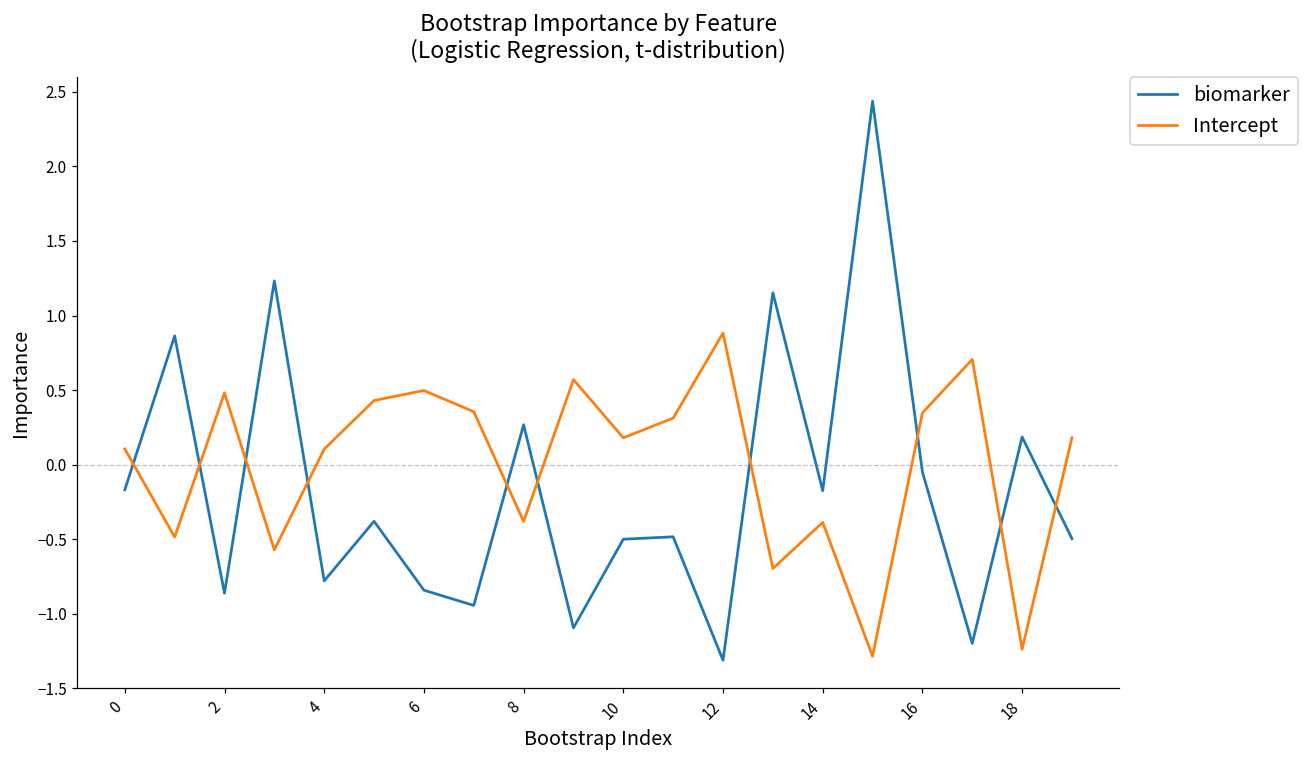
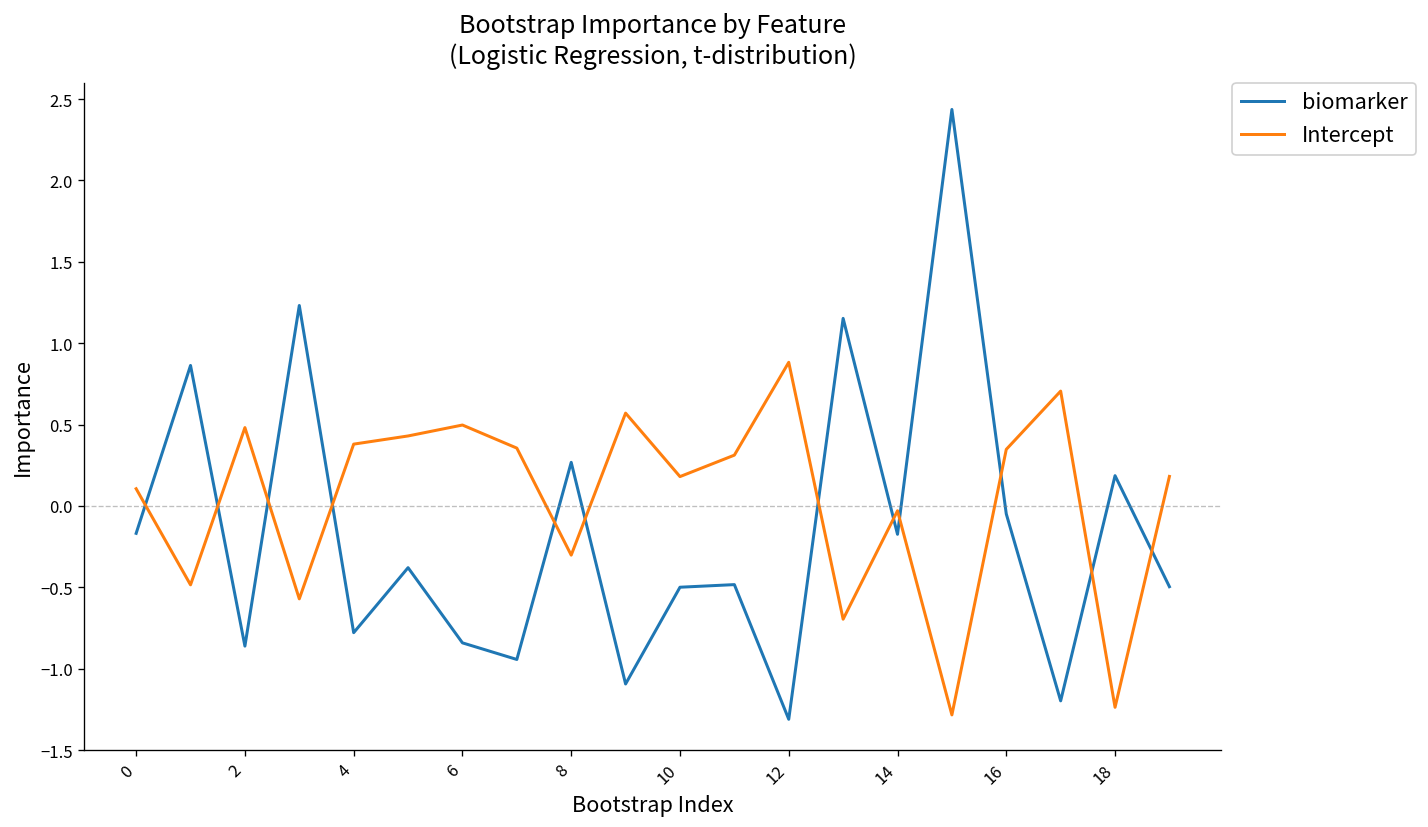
Intercept, 4: 0.10 -> 0.38
Intercept, 8: -0.38 -> -0.30
Intercept, 14: -0.39 -> -0.03
